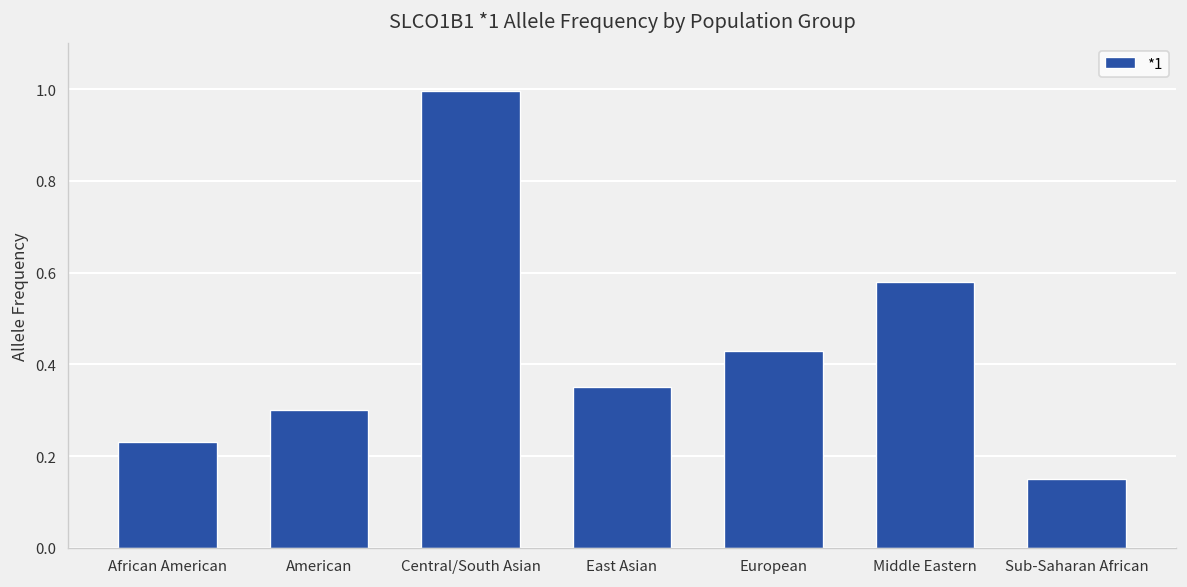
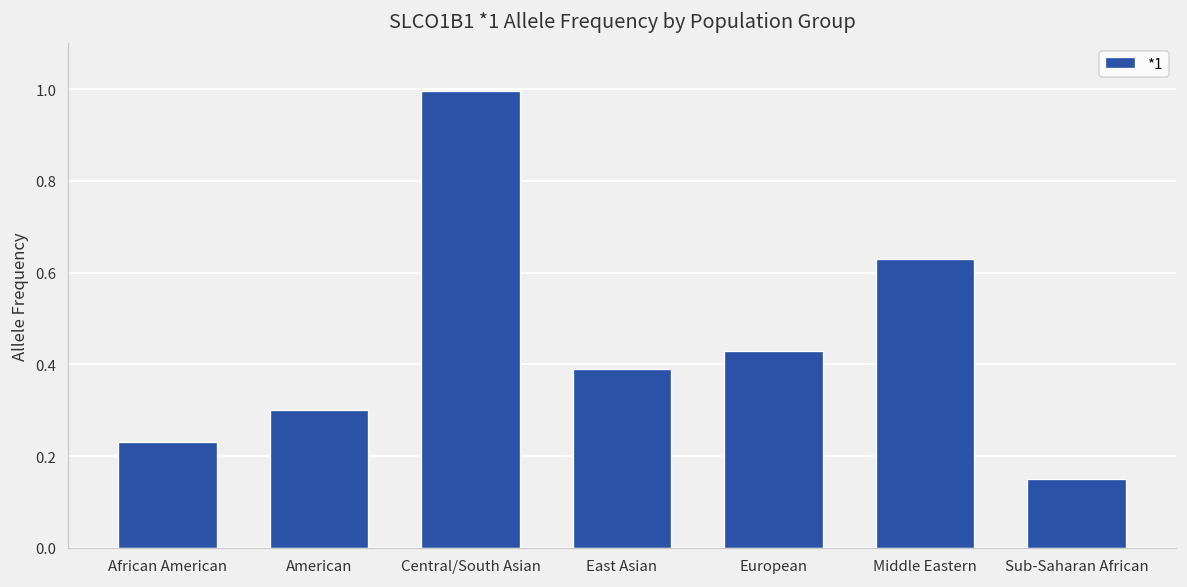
East Asian: 0.35 -> 0.39
Middle Eastern: 0.58 -> 0.63
